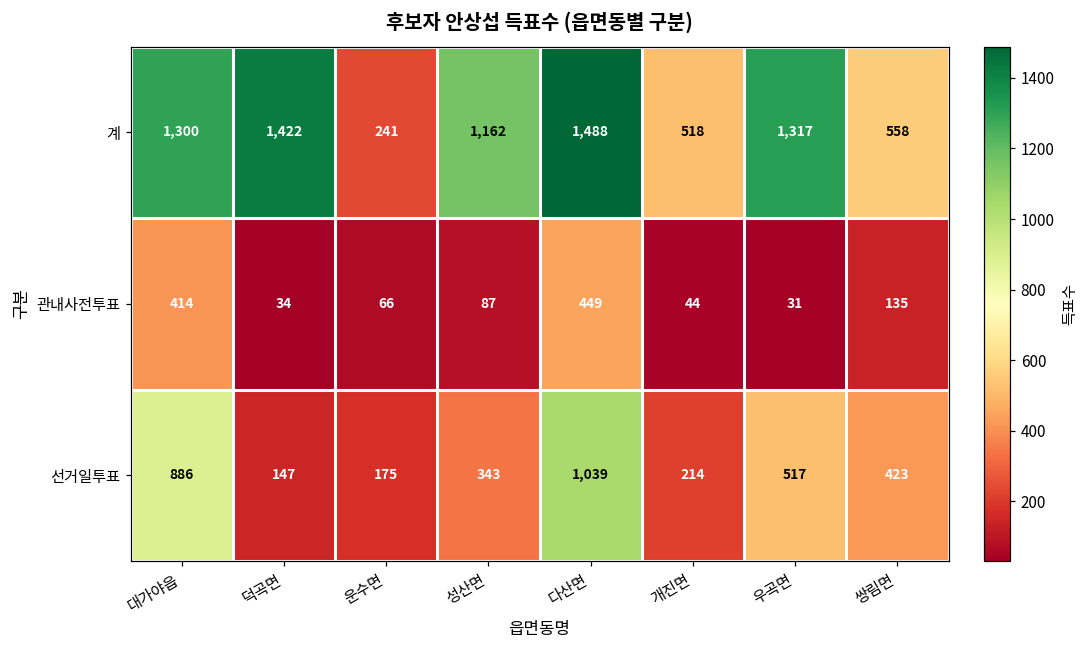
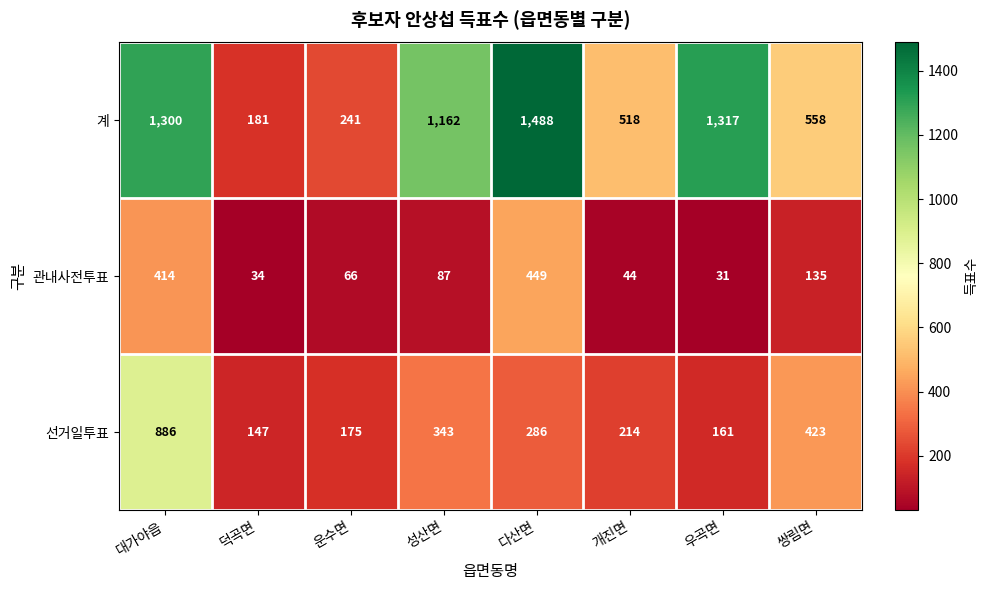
계, 덕곡면: 1,422 -> 181
선거일투표, 다산면: 1,039 -> 286
선거일투표, 우곡면: 517 -> 161
